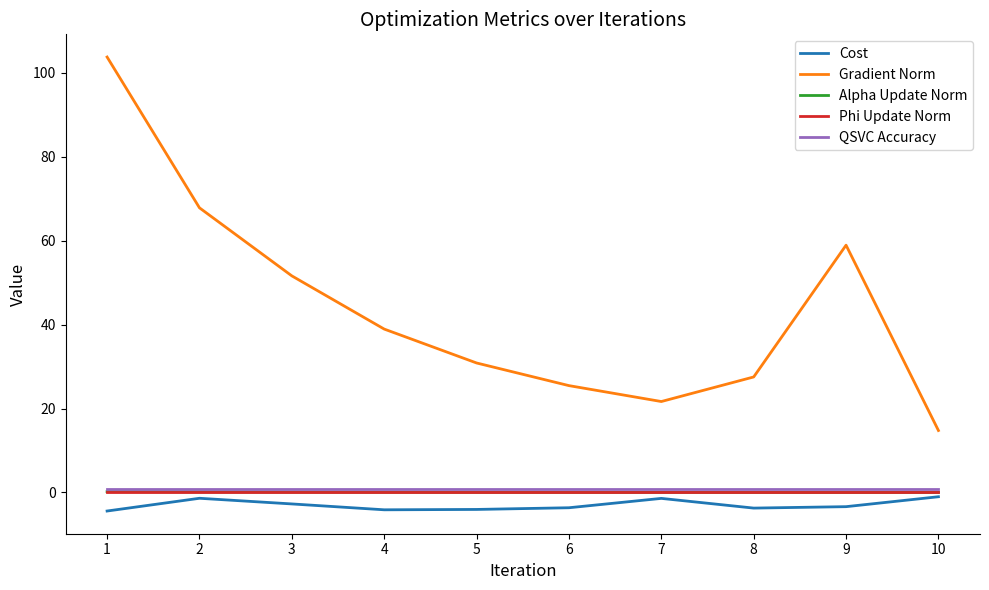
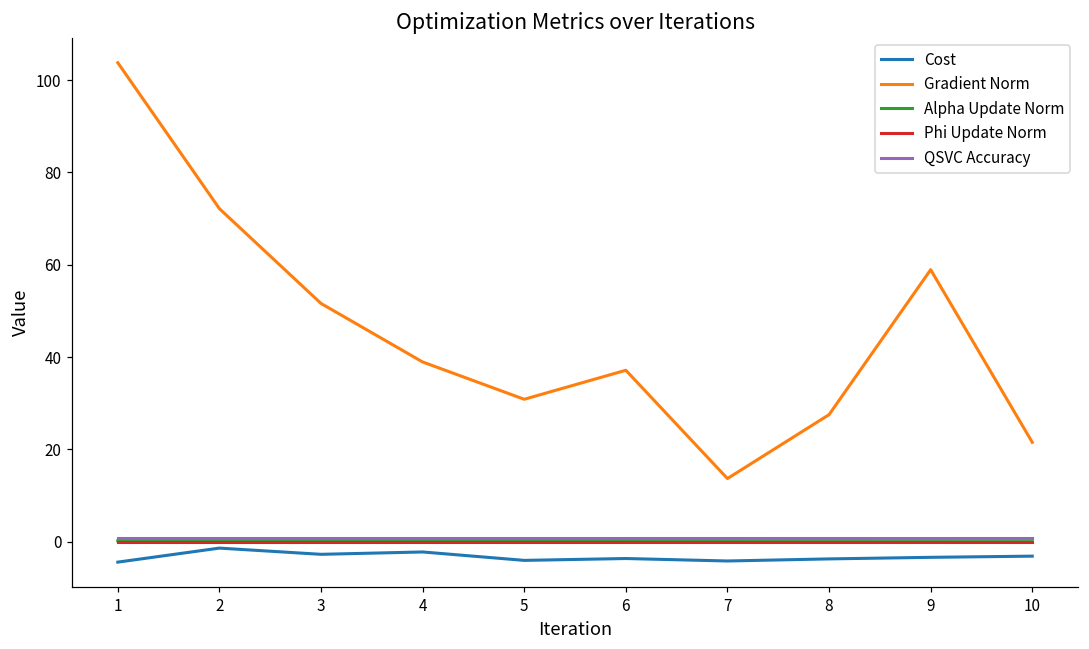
Gradient Norm, 2: 68 -> 72
Cost, 4: -4 -> -2
Gradient Norm, 6: 25 -> 37
Cost, 7: -1 -> -4
Gradient Norm, 7: 22 -> 14
Cost, 10: -1 -> -3
Gradient Norm, 10: 15 -> 22
